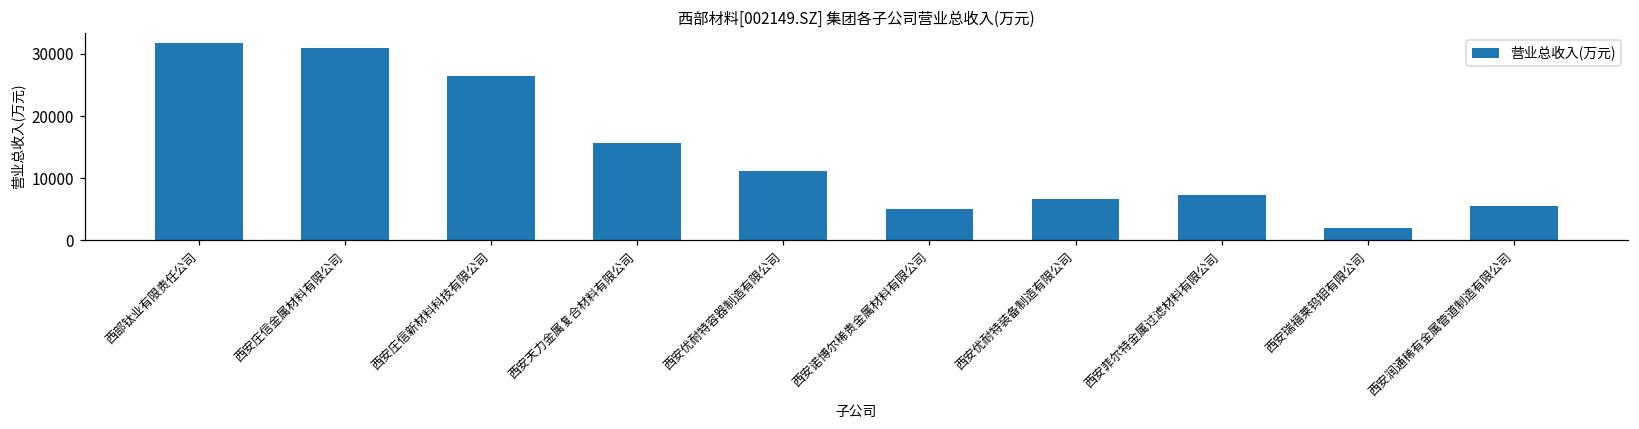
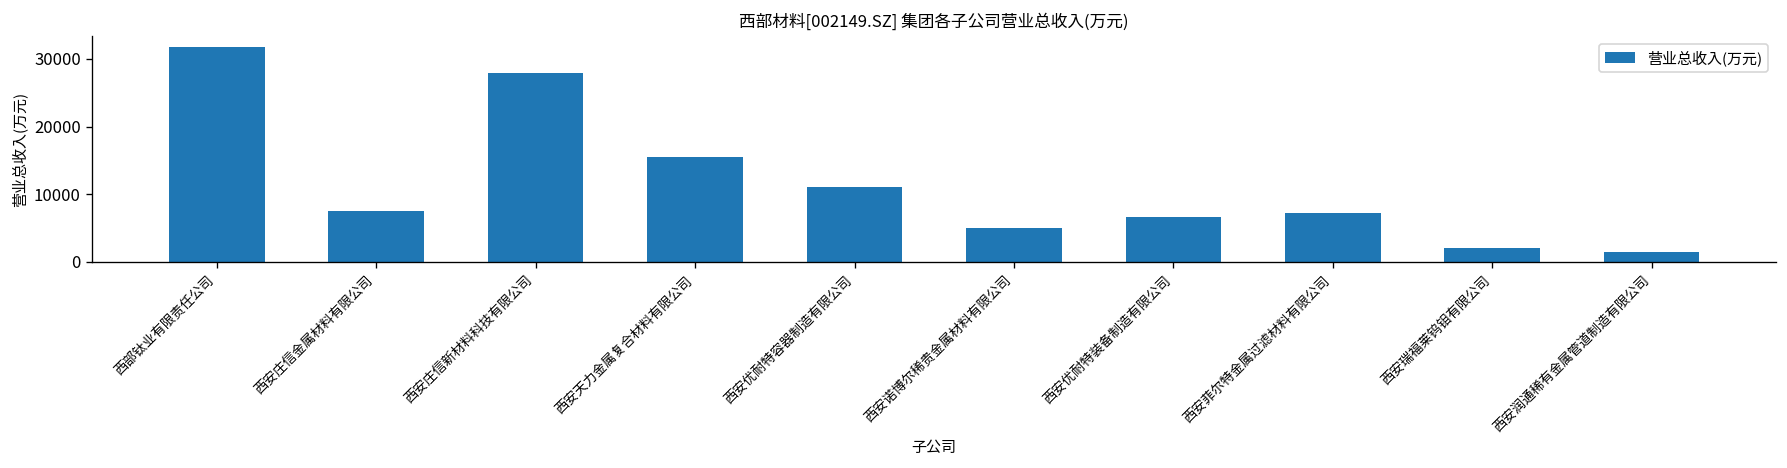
西安庄信金属材料有限公司: 31000 -> 8000
西安庄信新材料科技有限公司: 27000 -> 28000
西安润通稀有金属管道制造有限公司: 5000 -> 1000
